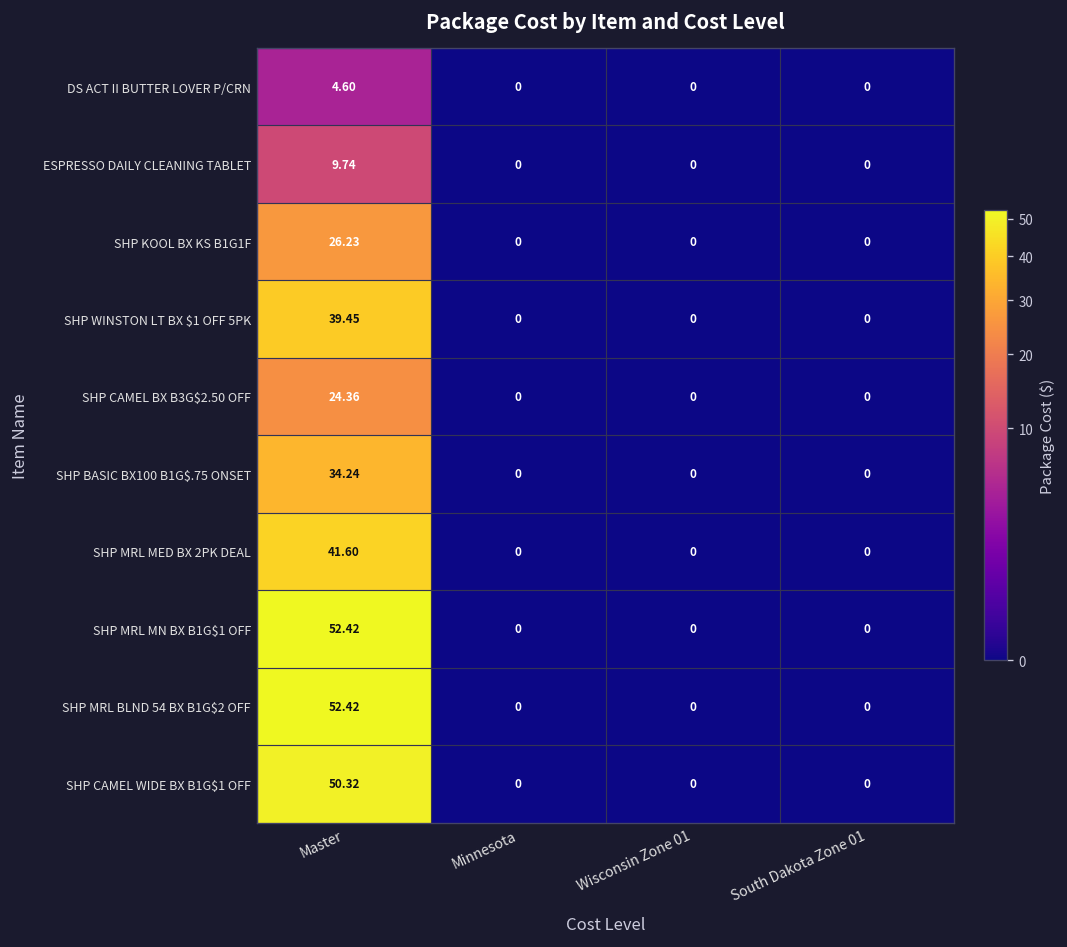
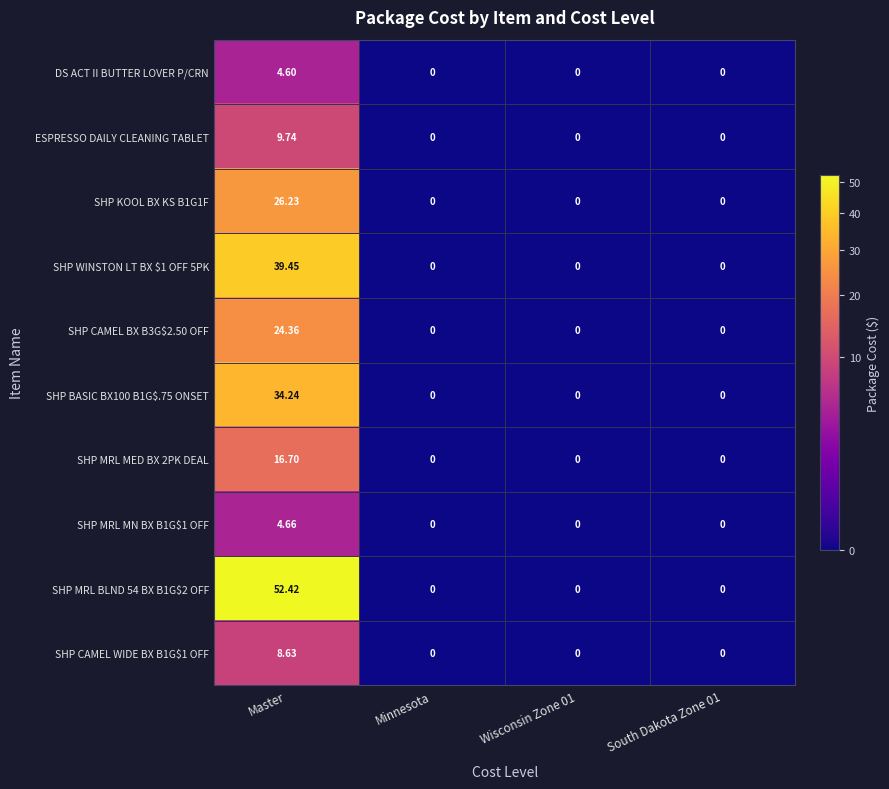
SHP MRL MED BX 2PK DEAL, Master: 41.60 -> 16.70
SHP MRL MN BX B1G$1 OFF, Master: 52.42 -> 4.66
SHP CAMEL WIDE BX B1G$1 OFF, Master: 50.32 -> 8.63
